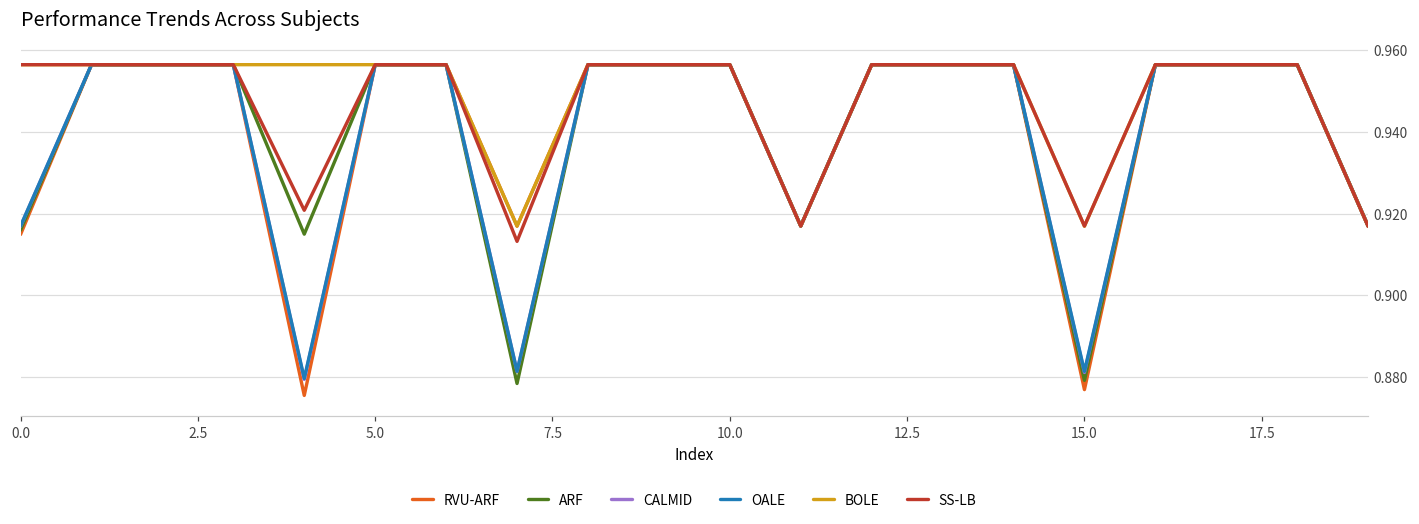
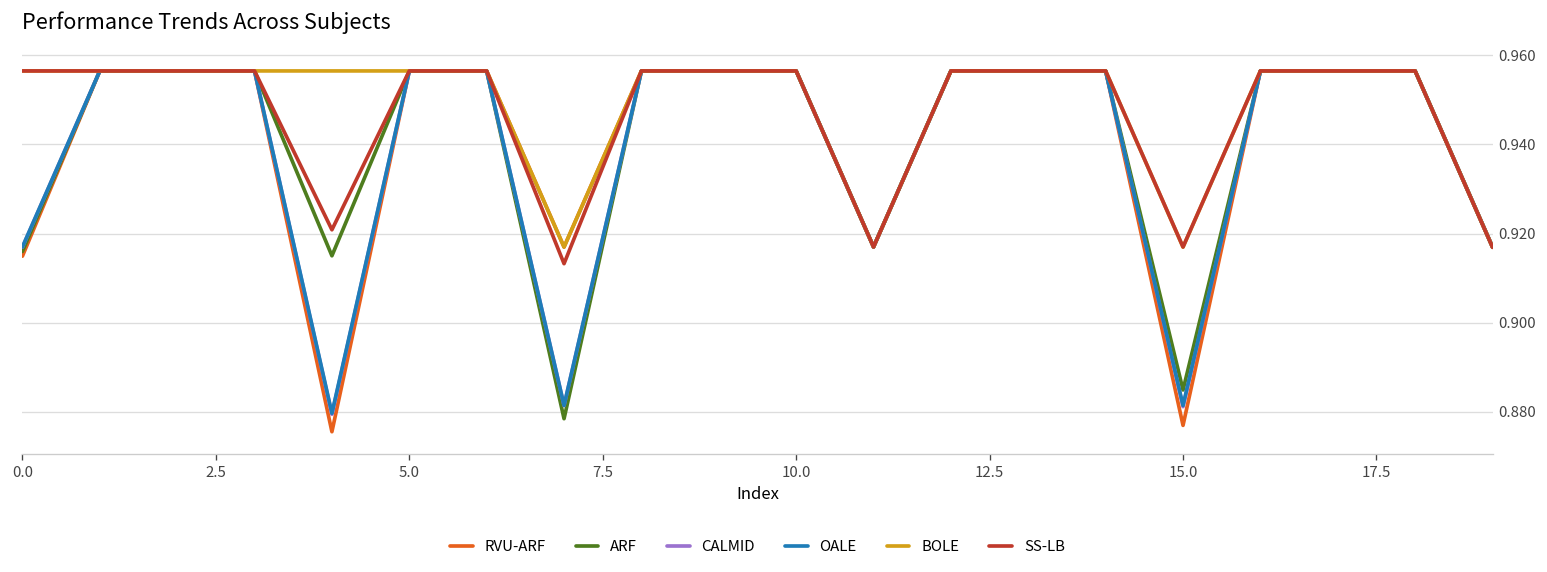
ARF, 15.0: 0.879 -> 0.885
